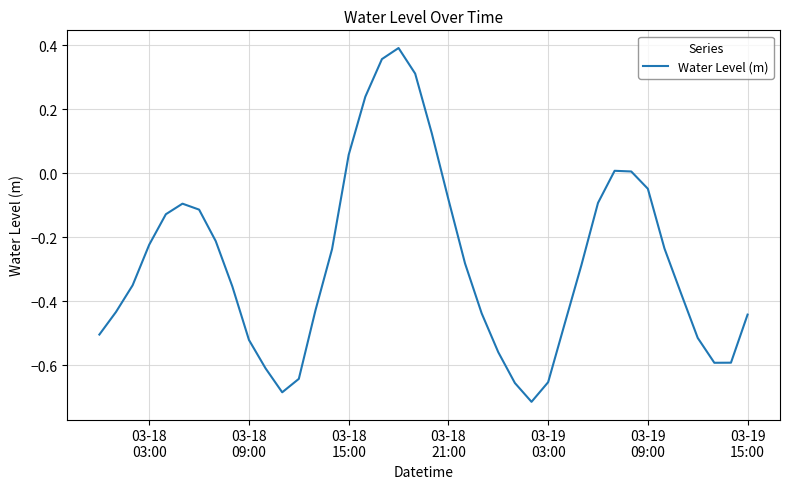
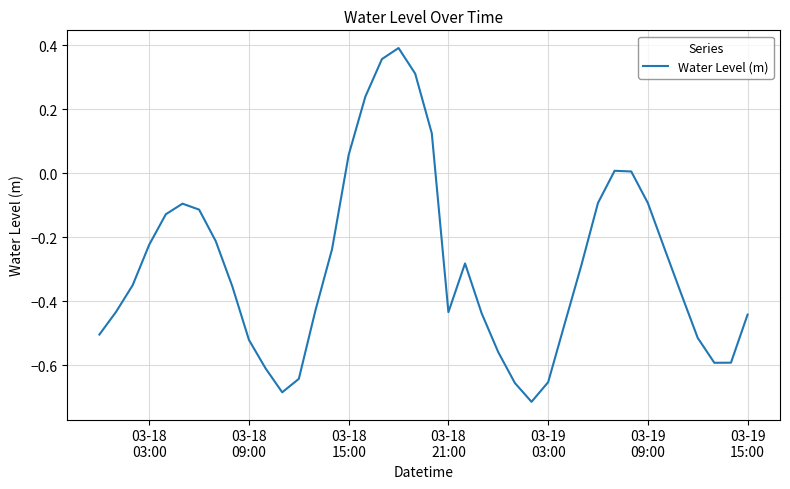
03-18 21:00: -0.08 -> -0.43
03-19 09:00: -0.05 -> -0.09
